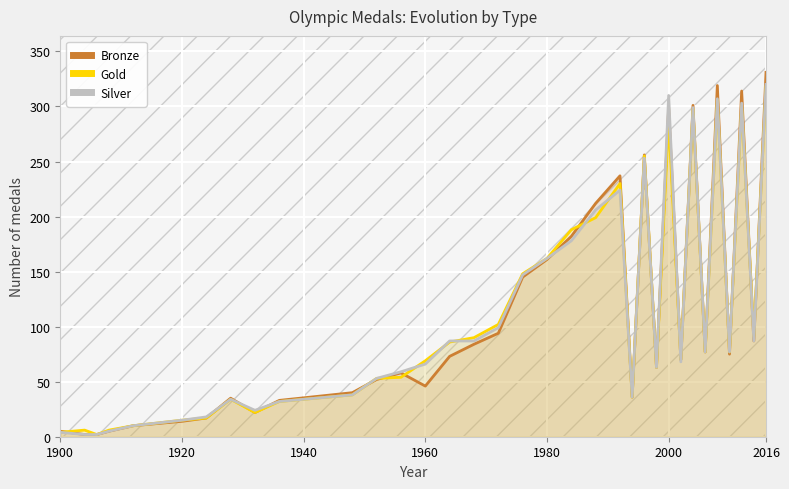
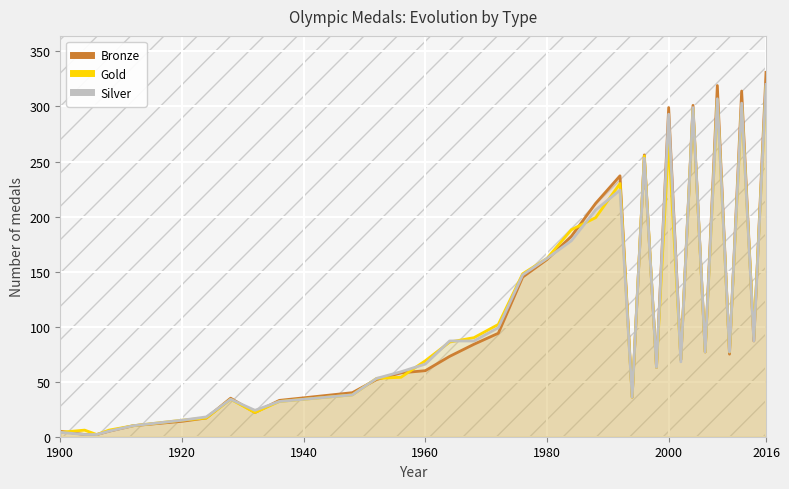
Bronze, 1960: 46 -> 60
Gold, 2000: 288 -> 269
Silver, 2000: 310 -> 293
